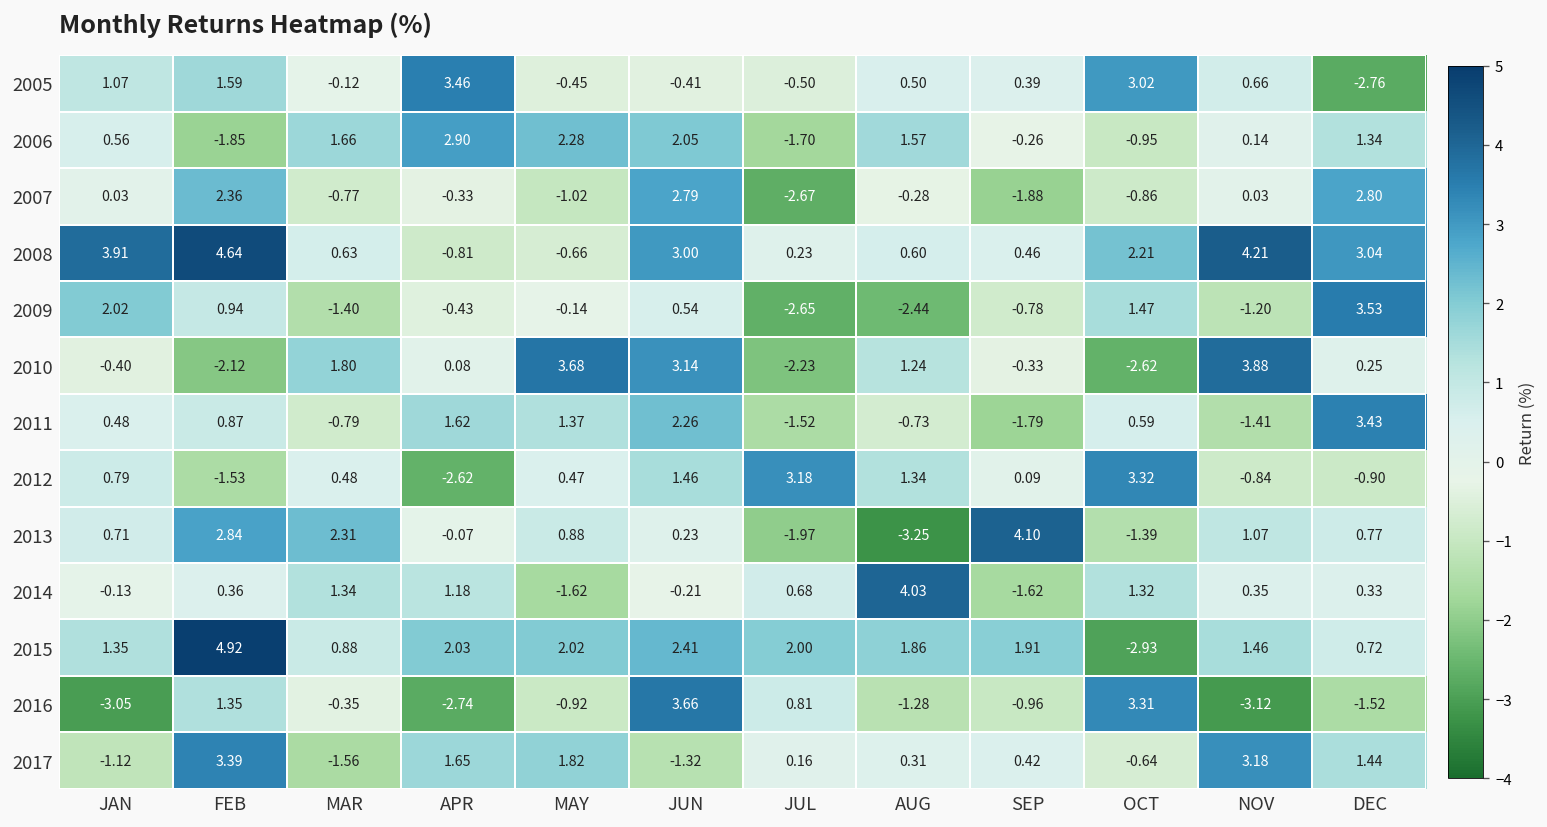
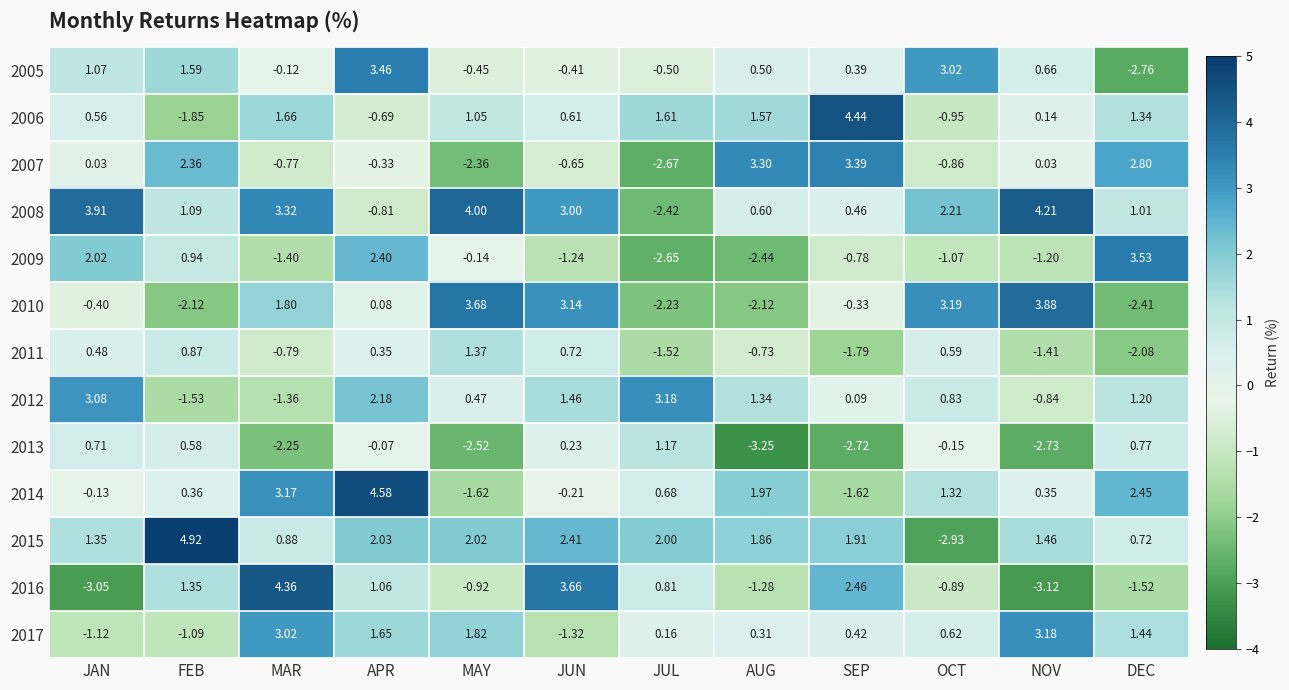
2006, APR: 2.90 -> -0.69
2006, MAY: 2.28 -> 1.05
2006, JUN: 2.05 -> 0.61
2006, JUL: -1.70 -> 1.61
2006, SEP: -0.26 -> 4.44
2007, MAY: -1.02 -> -2.36
2007, JUN: 2.79 -> -0.65
2007, AUG: -0.28 -> 3.30
2007, SEP: -1.88 -> 3.39
2008, FEB: 4.64 -> 1.09
2008, MAR: 0.63 -> 3.32
2008, MAY: -0.66 -> 4.00
2008, JUL: 0.23 -> -2.42
2008, DEC: 3.04 -> 1.01
2009, APR: -0.43 -> 2.40
2009, JUN: 0.54 -> -1.24
2009, OCT: 1.47 -> -1.07
2010, AUG: 1.24 -> -2.12
2010, OCT: -2.62 -> 3.19
2010, DEC: 0.25 -> -2.41
2011, APR: 1.62 -> 0.35
2011, JUN: 2.26 -> 0.72
2011, DEC: 3.43 -> -2.08
2012, JAN: 0.79 -> 3.08
2012, MAR: 0.48 -> -1.36
2012, APR: -2.62 -> 2.18
2012, OCT: 3.32 -> 0.83
2012, DEC: -0.90 -> 1.20
2013, FEB: 2.84 -> 0.58
2013, MAR: 2.31 -> -2.25
2013, MAY: 0.88 -> -2.52
2013, JUL: -1.97 -> 1.17
2013, SEP: 4.10 -> -2.72
2013, OCT: -1.39 -> -0.15
2013, NOV: 1.07 -> -2.73
2014, MAR: 1.34 -> 3.17
2014, APR: 1.18 -> 4.58
2014, AUG: 4.03 -> 1.97
2014, DEC: 0.33 -> 2.45
2016, MAR: -0.35 -> 4.36
2016, APR: -2.74 -> 1.06
2016, SEP: -0.96 -> 2.46
2016, OCT: 3.31 -> -0.89
2017, FEB: 3.39 -> -1.09
2017, MAR: -1.56 -> 3.02
2017, OCT: -0.64 -> 0.62
